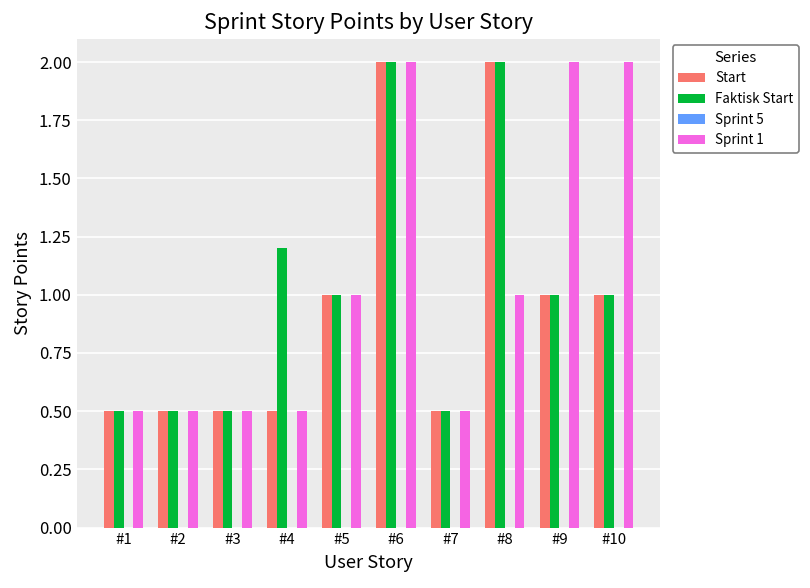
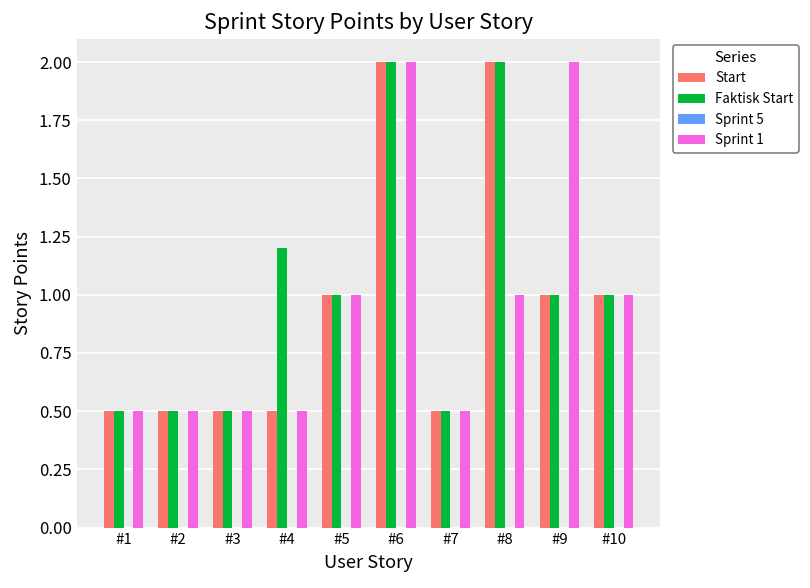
Sprint 1, #10: 2 -> 1
